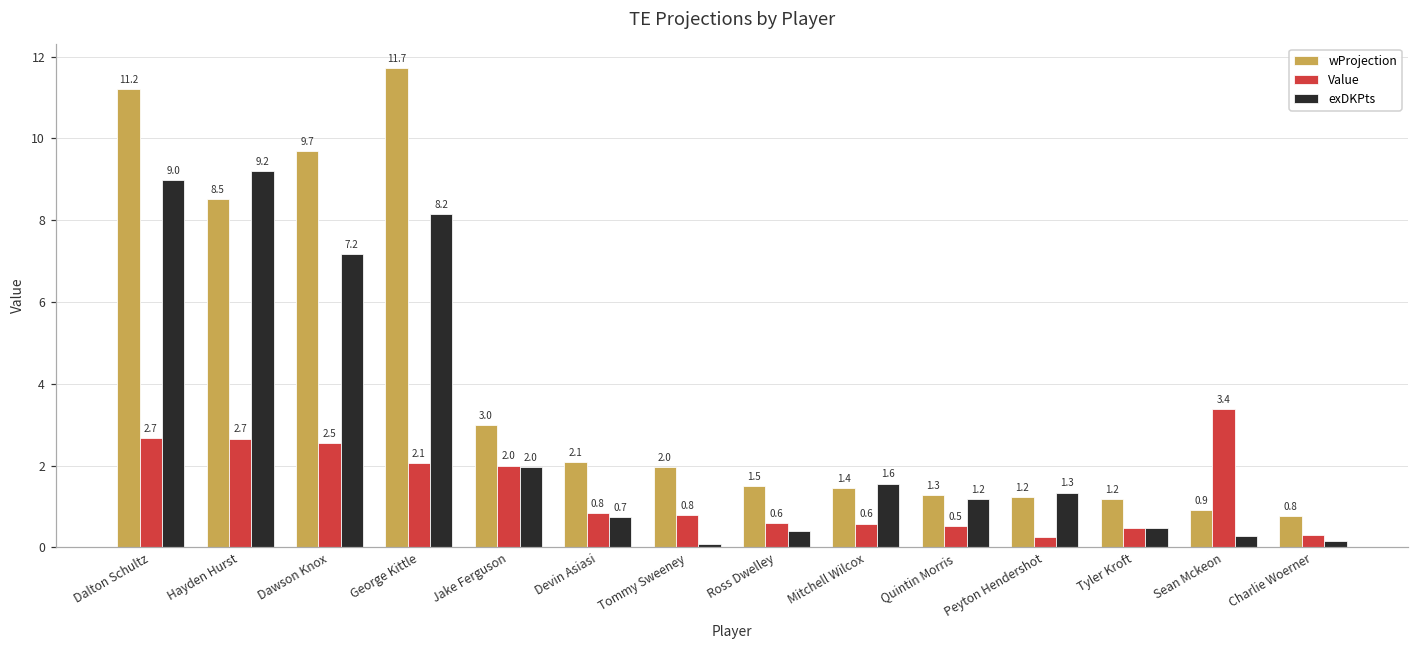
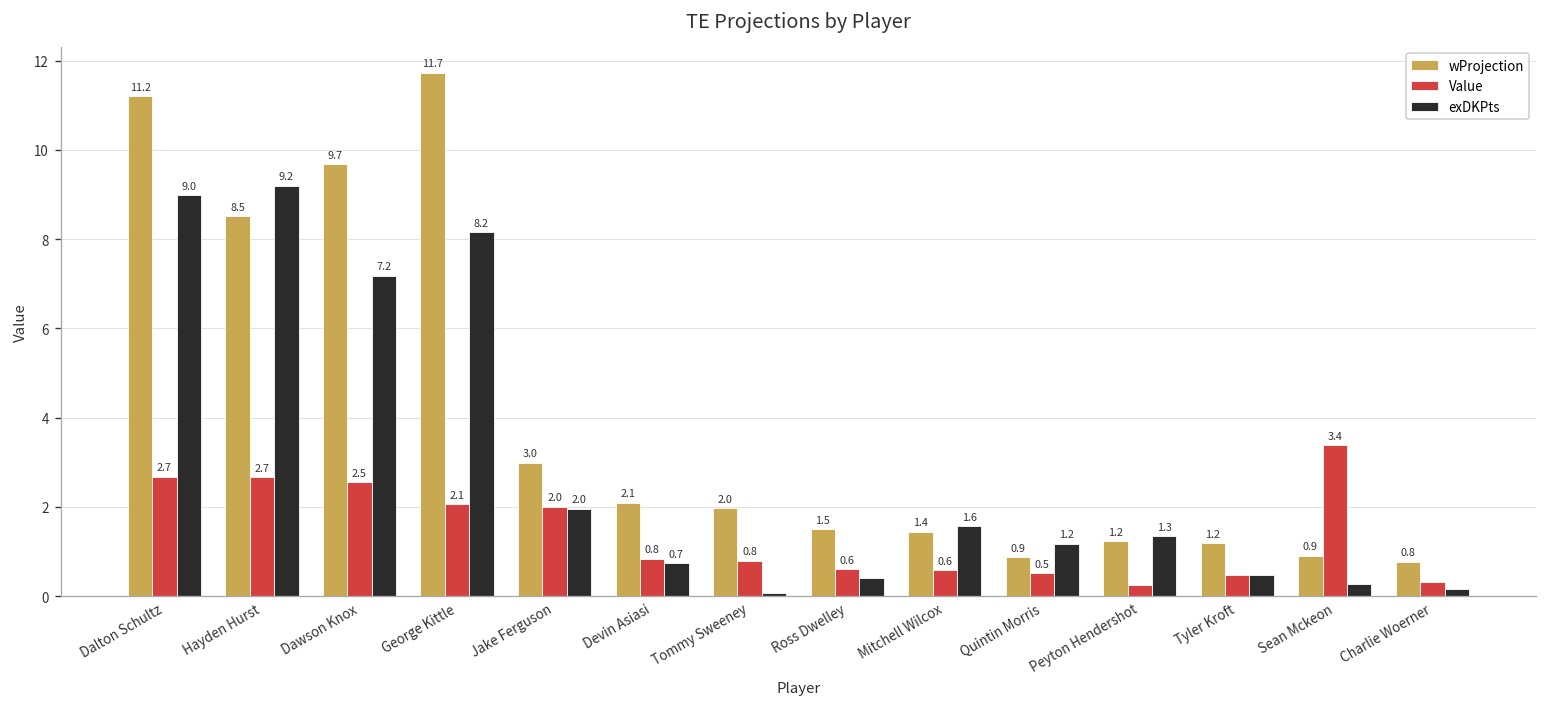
wProjection, Quintin Morris: 1.3 -> 0.9
